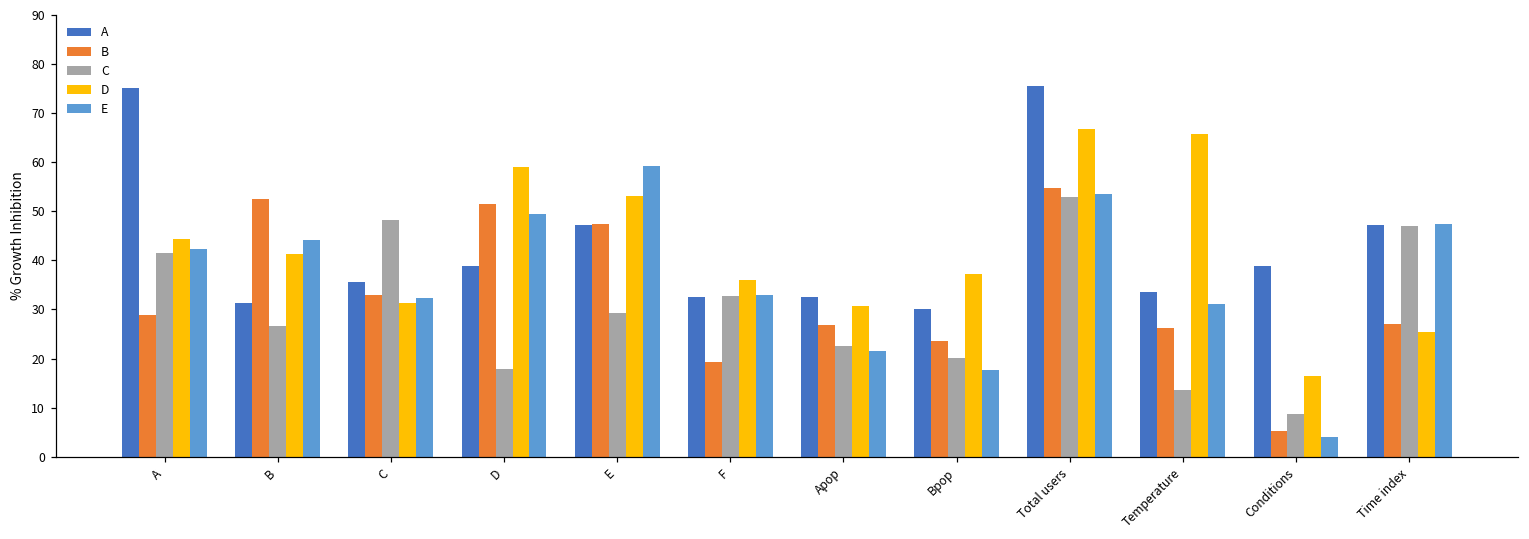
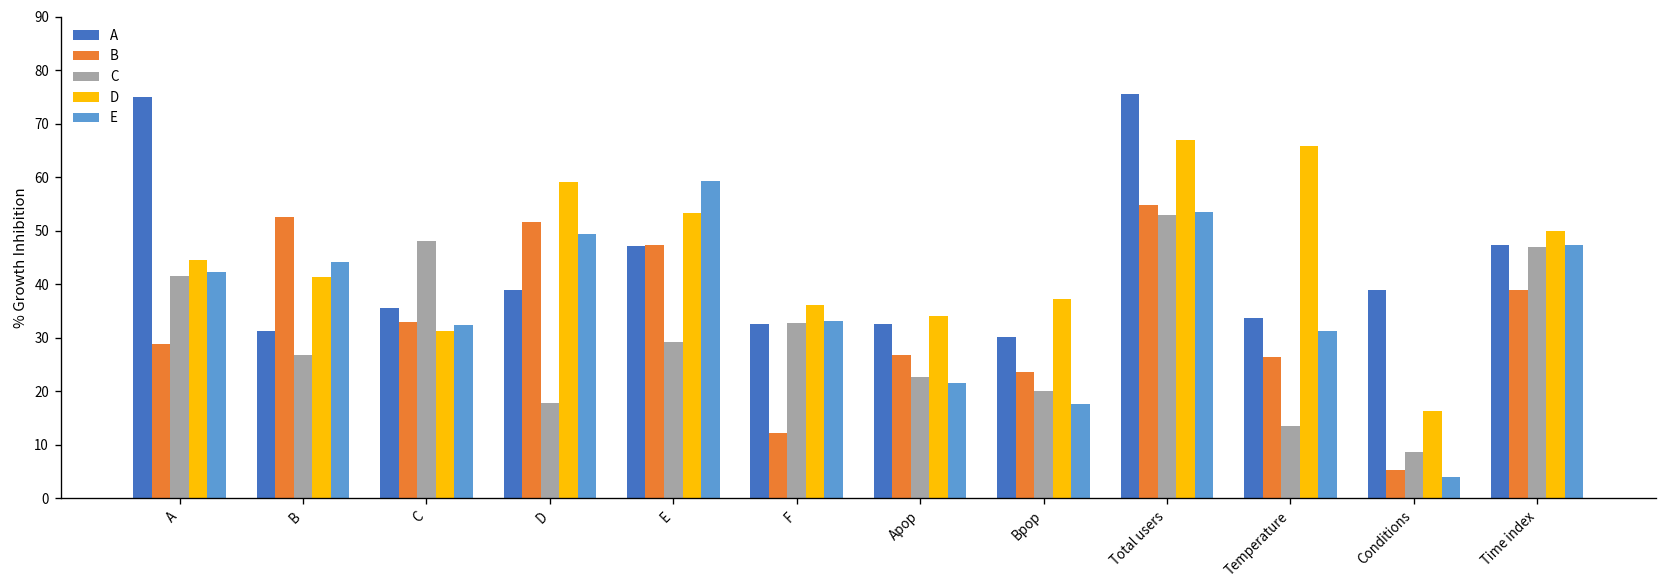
B, F: 19 -> 12
D, Apop: 31 -> 34
B, Time index: 27 -> 39
D, Time index: 25 -> 50
